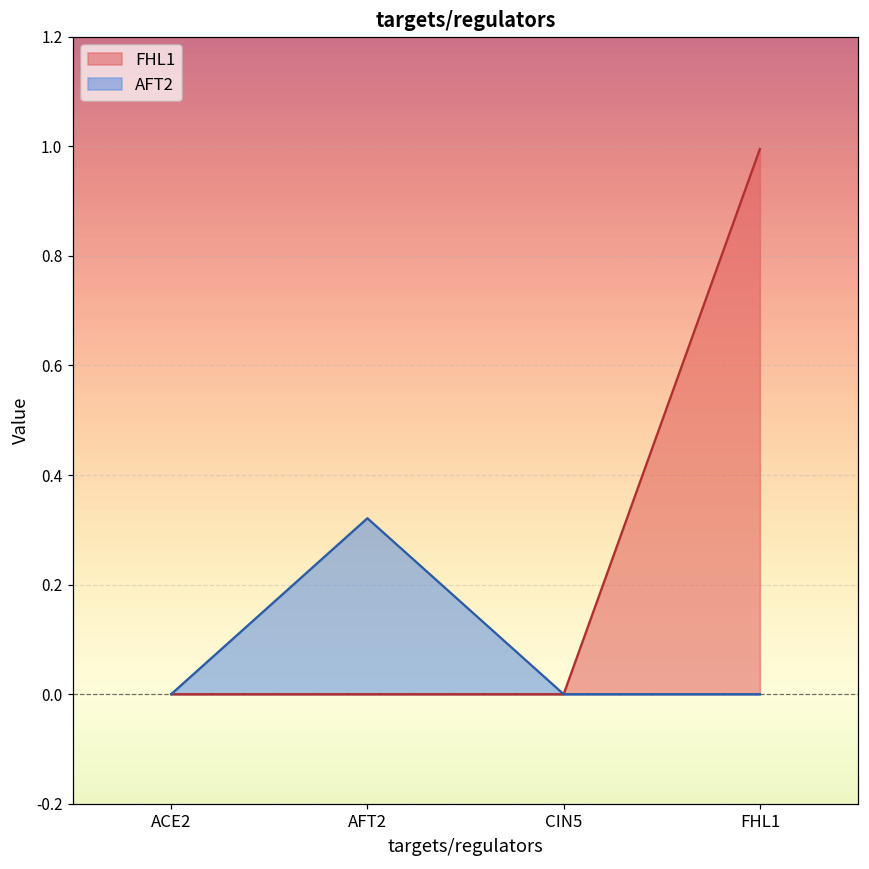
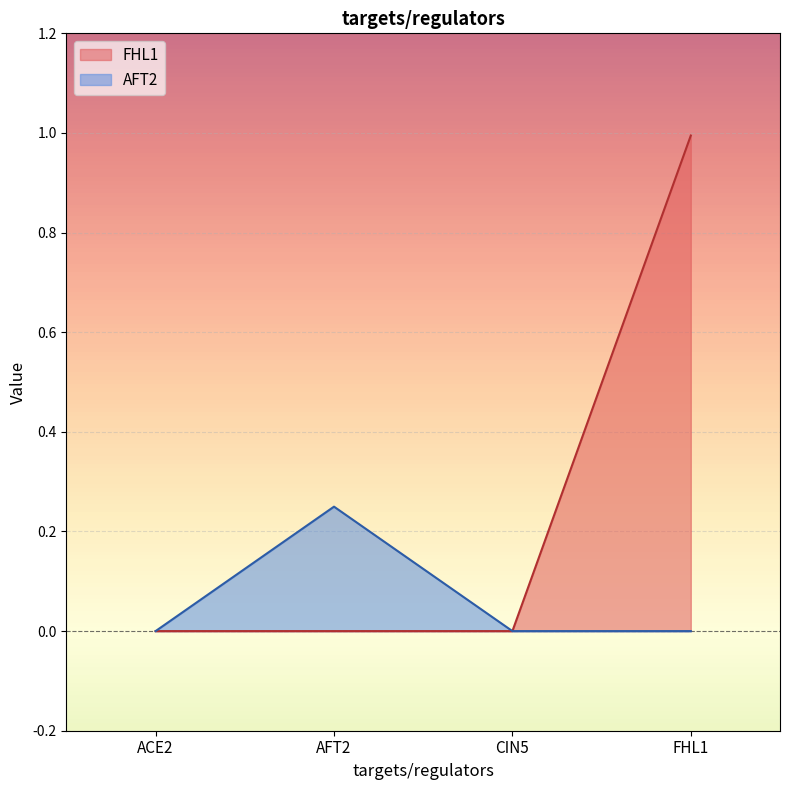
AFT2, AFT2: 0.32 -> 0.25
